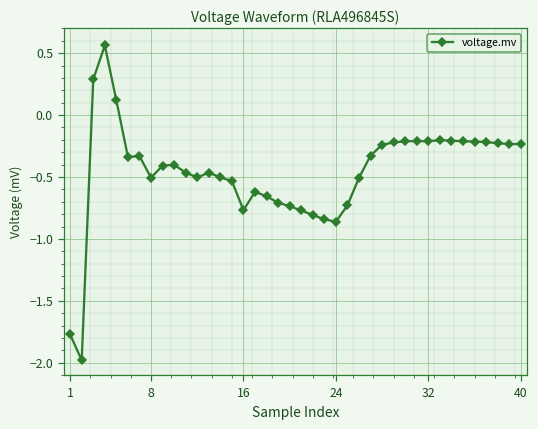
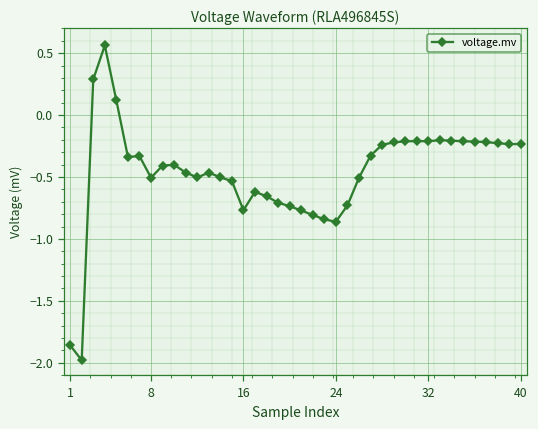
1: -1.77 -> -1.86
